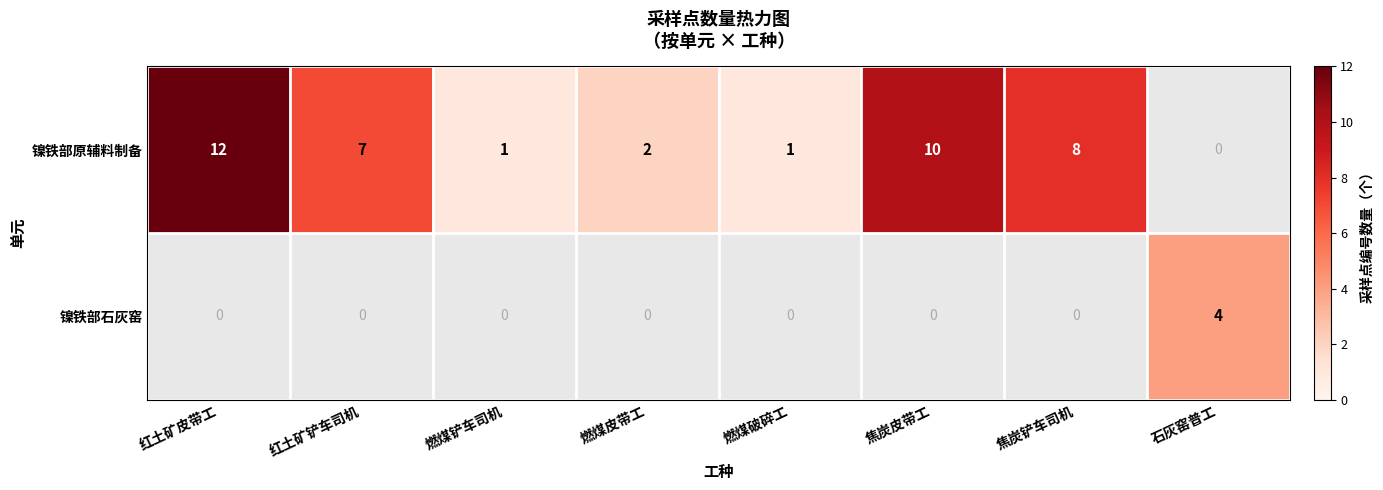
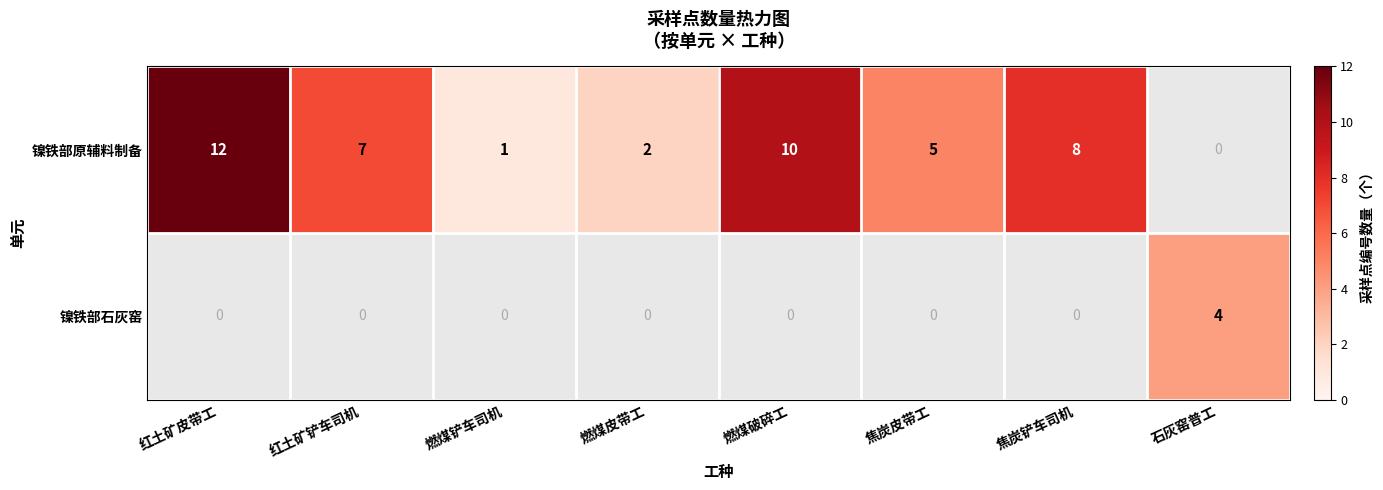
镍铁部原辅料制备, 燃煤破碎工: 1 -> 10
镍铁部原辅料制备, 焦炭皮带工: 10 -> 5
